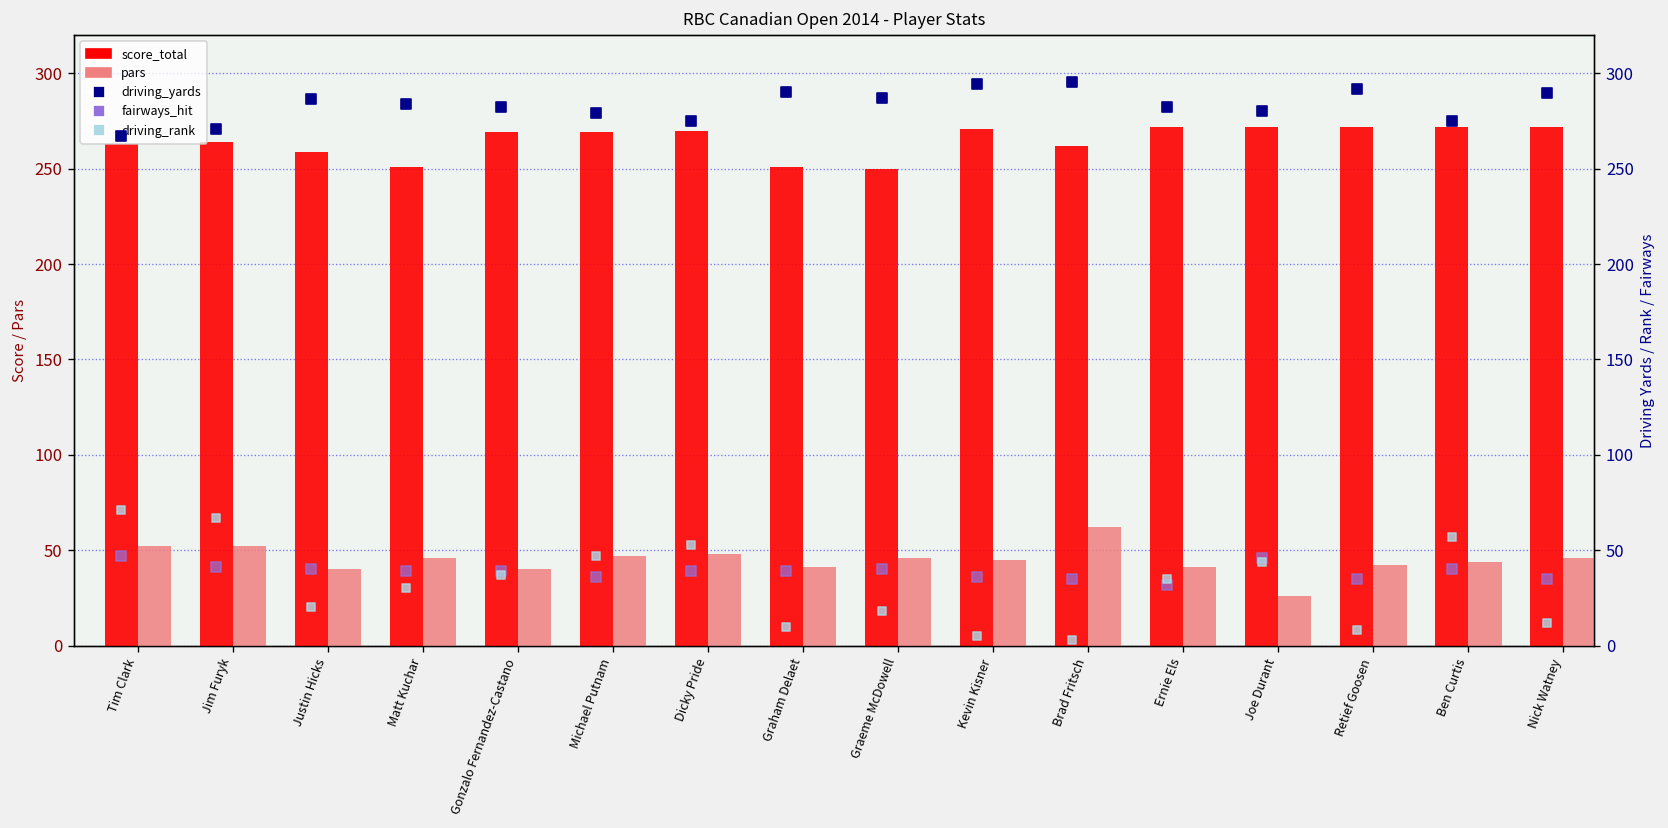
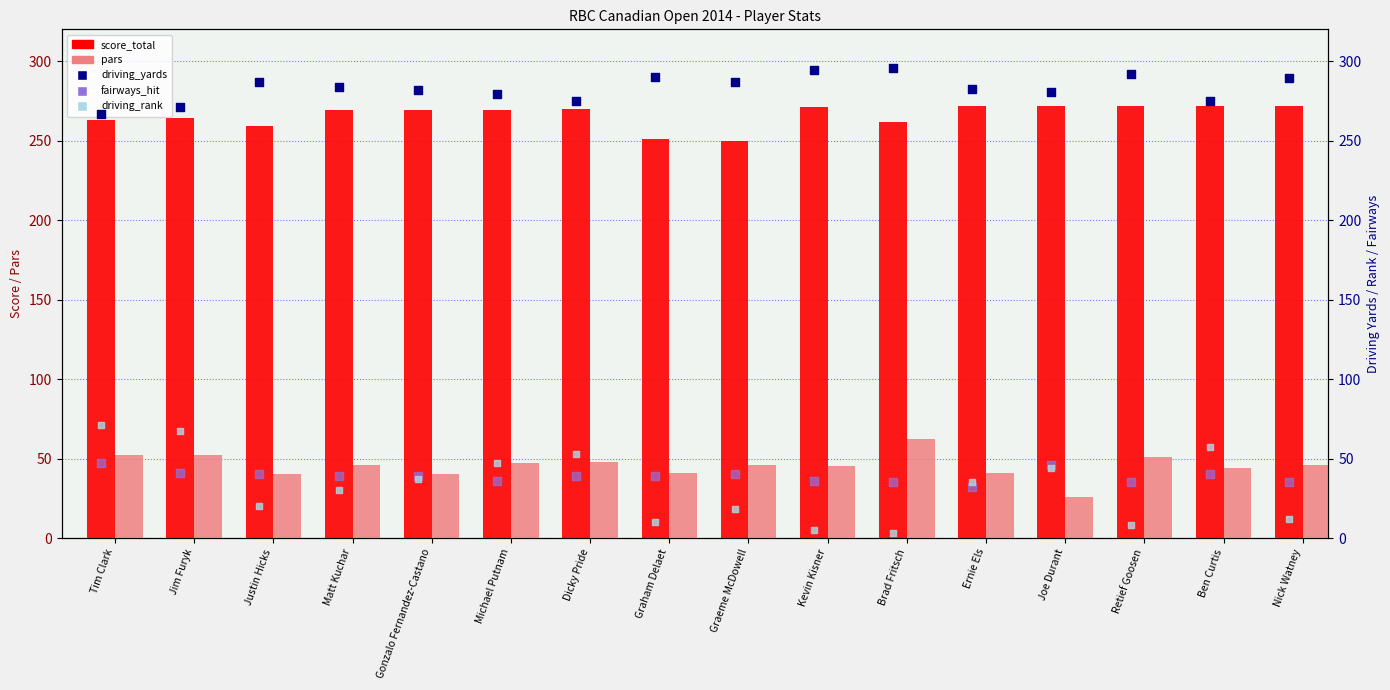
score_total, Matt Kuchar: 251 -> 269
pars, Retief Goosen: 42 -> 51
